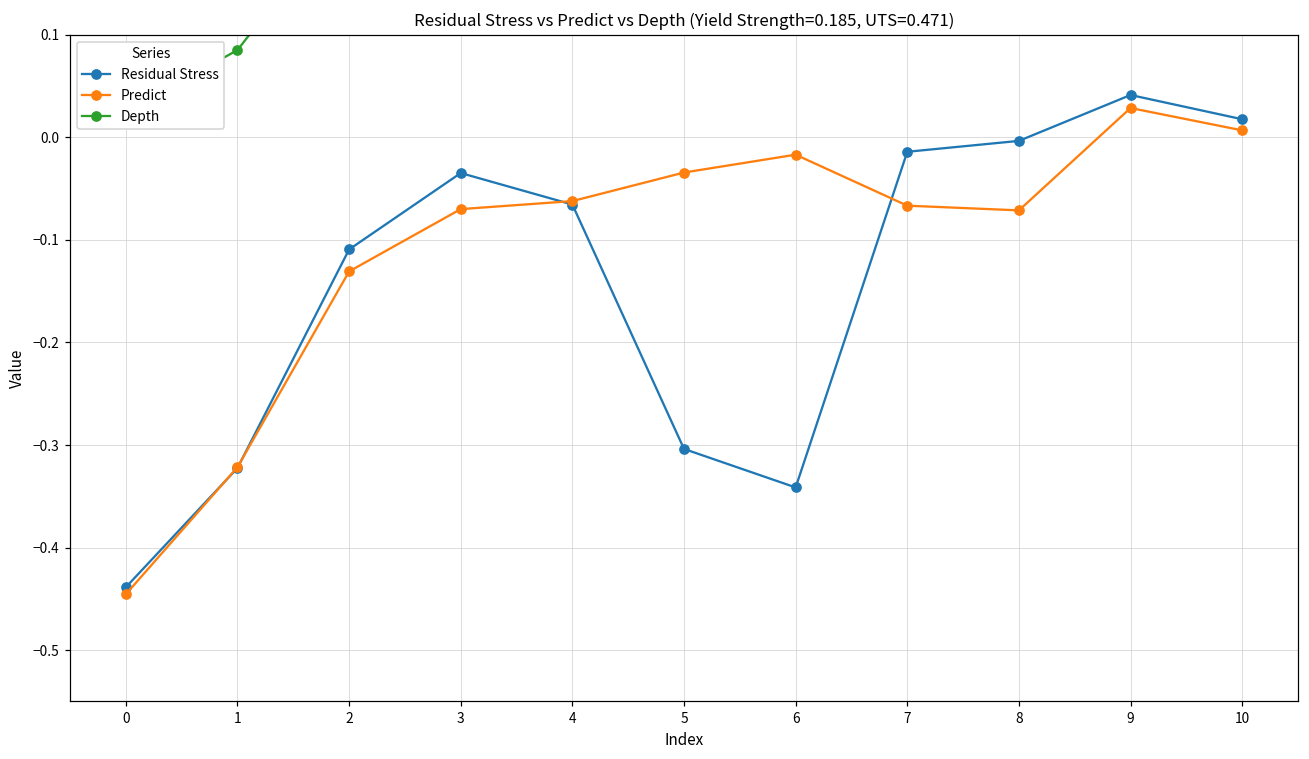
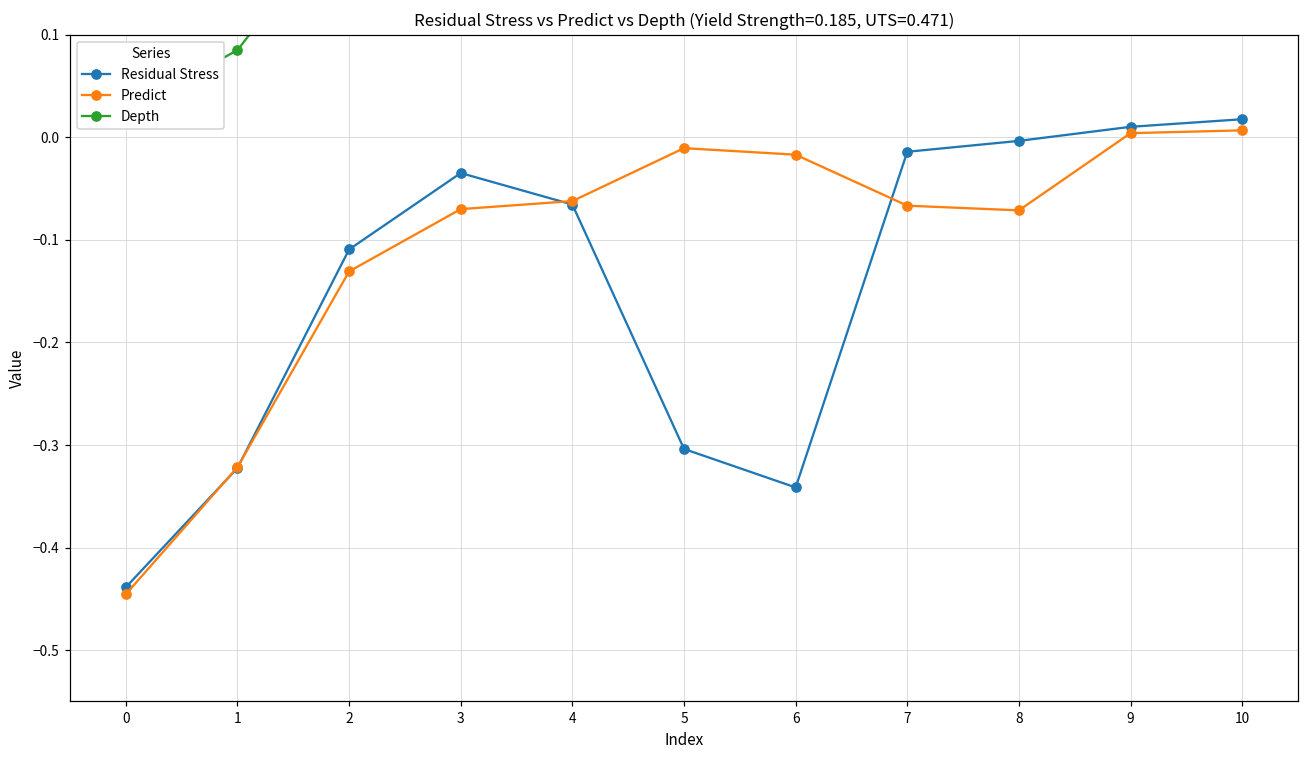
Predict, 5: -0.03 -> -0.01
Residual Stress, 9: 0.04 -> 0.01
Predict, 9: 0.03 -> 0.00
